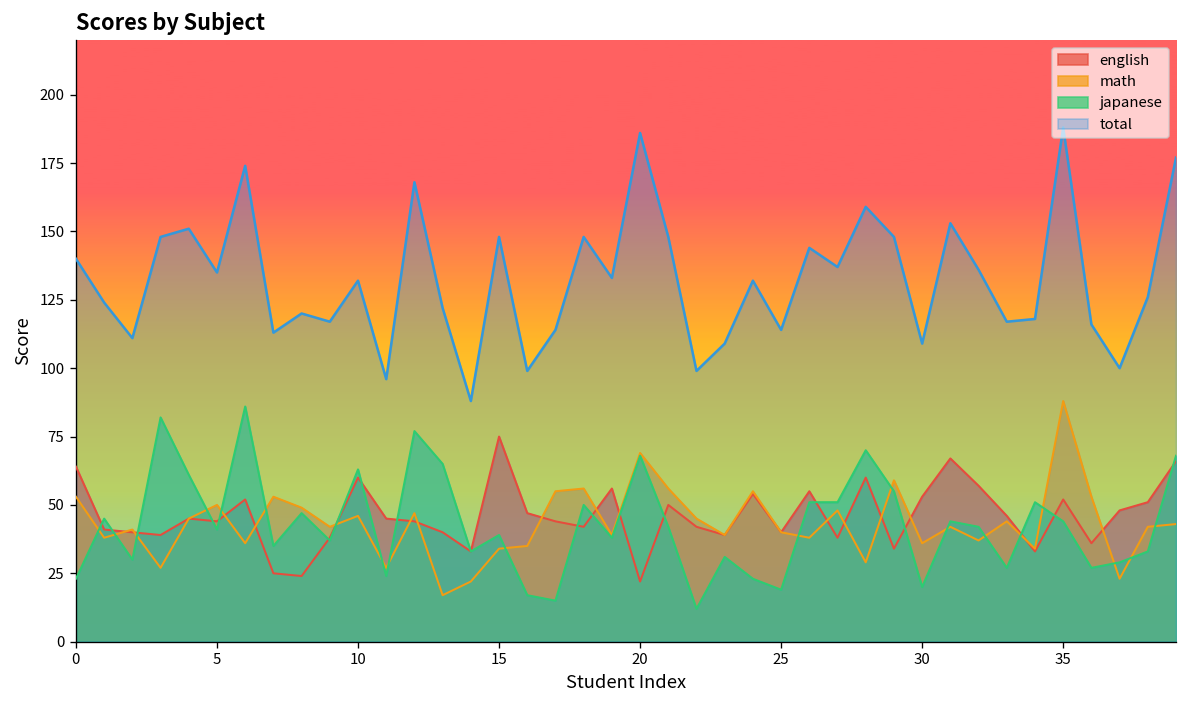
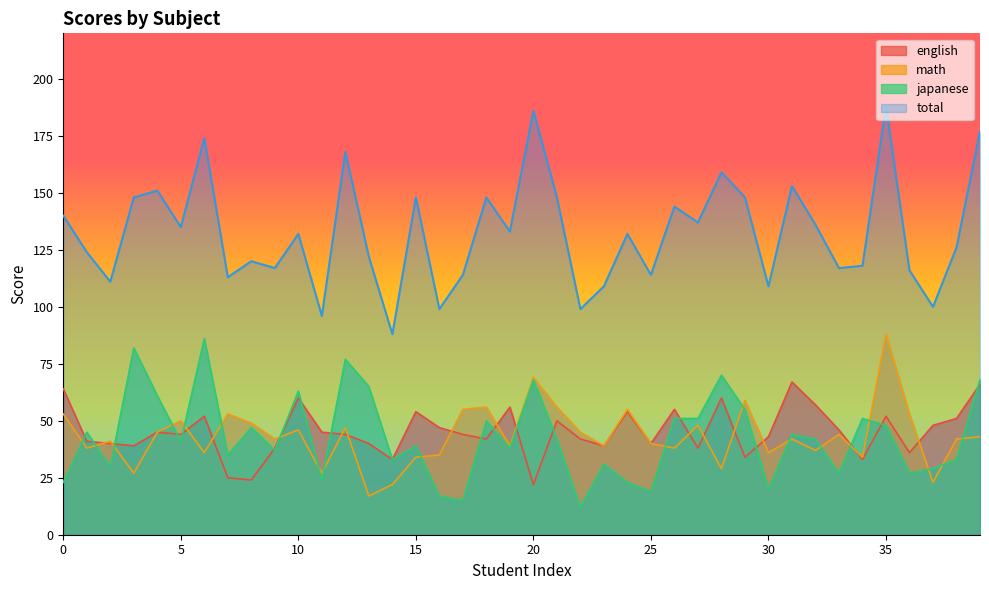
english, 15: 75 -> 54
english, 30: 53 -> 43
japanese, 35: 44 -> 48
